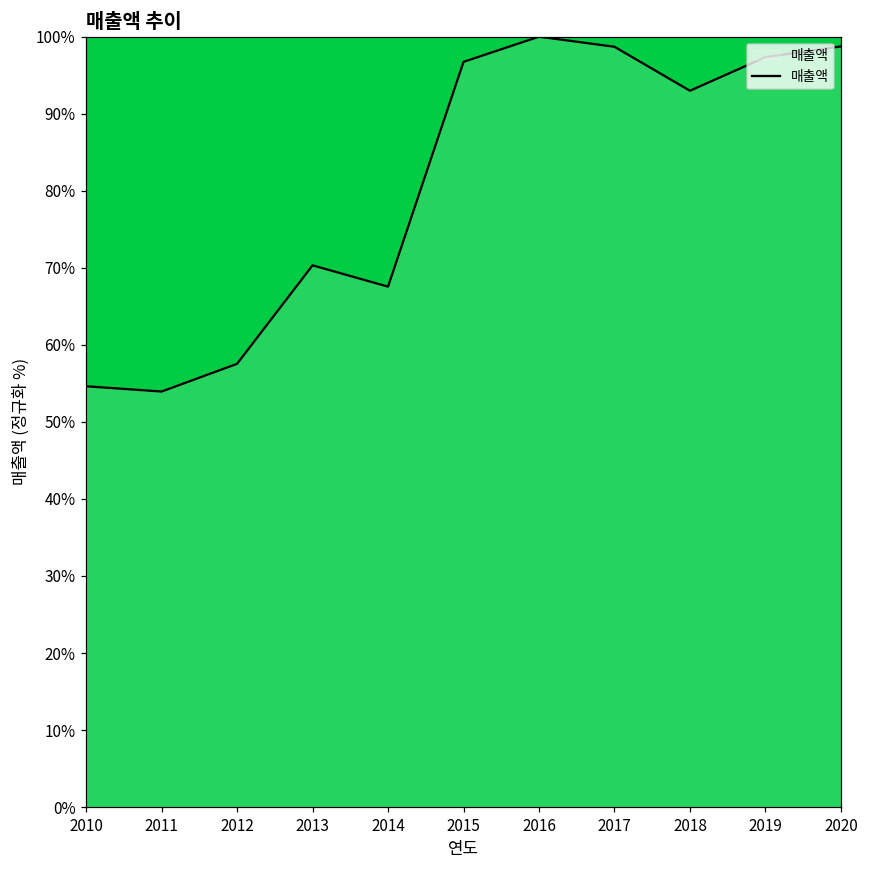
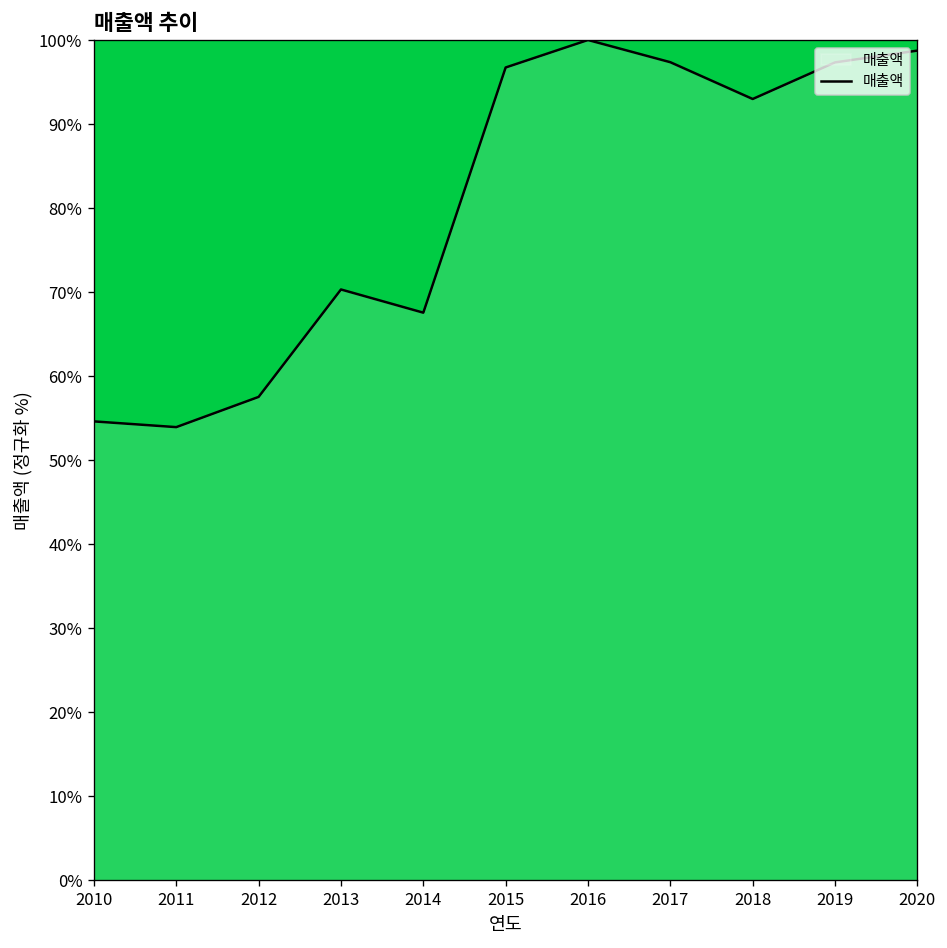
2017: 99% -> 97%
